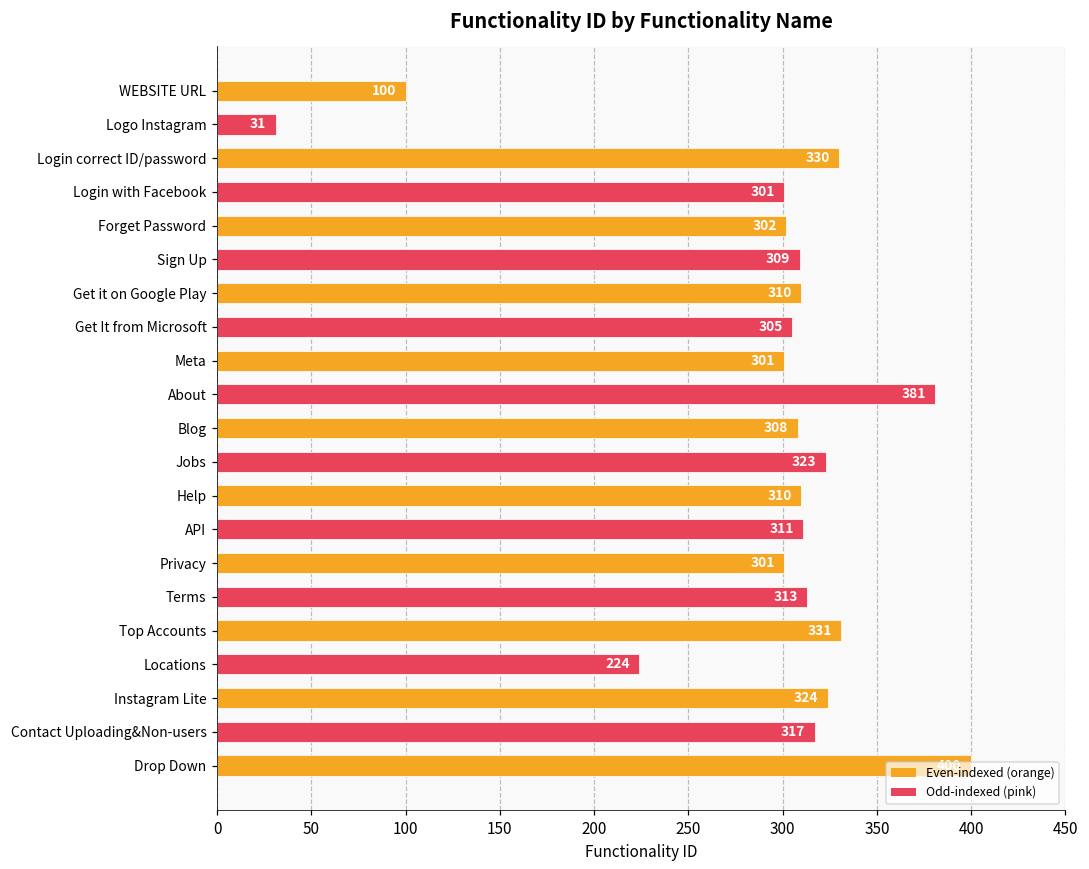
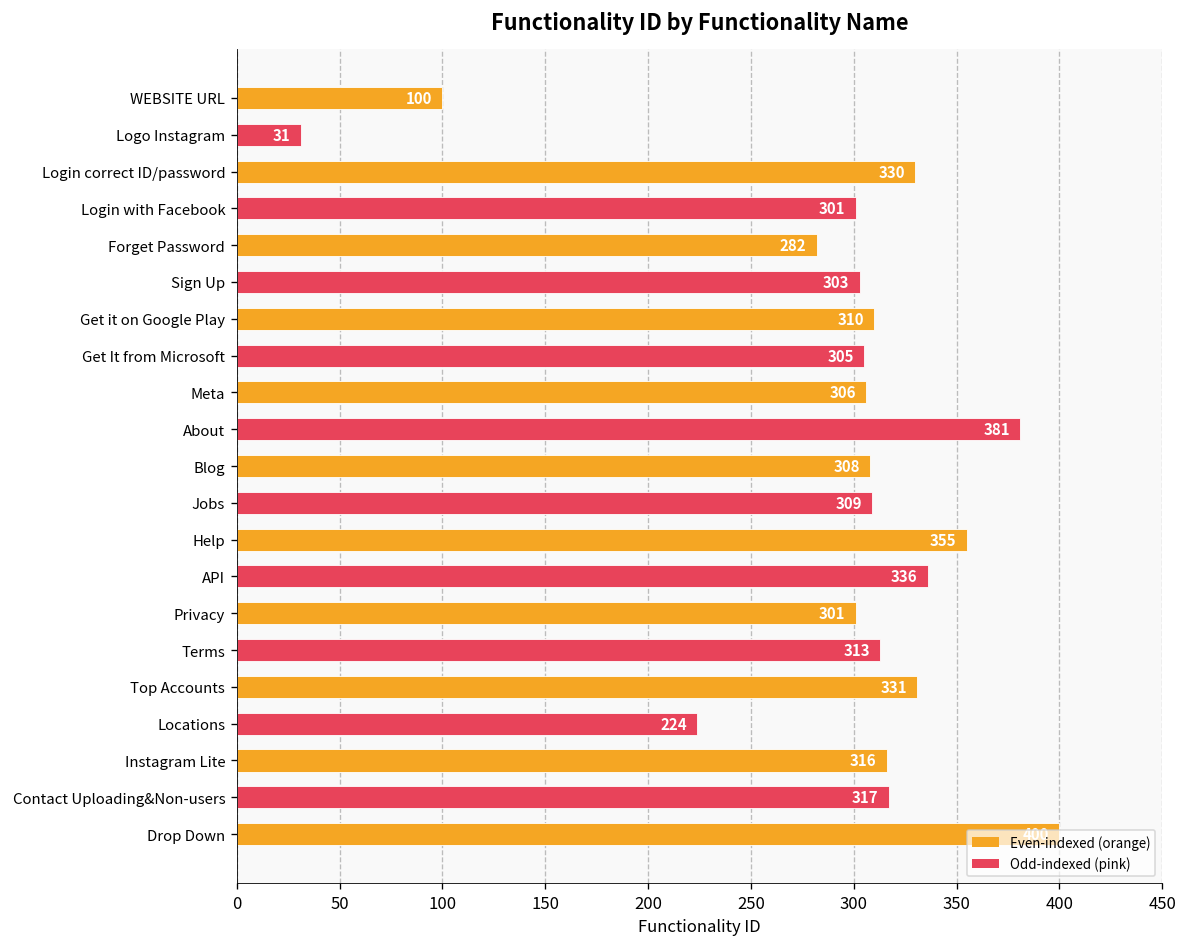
Forget Password: 302 -> 282
Sign Up: 309 -> 303
Meta: 301 -> 306
Jobs: 323 -> 309
Help: 310 -> 355
API: 311 -> 336
Instagram Lite: 324 -> 316
